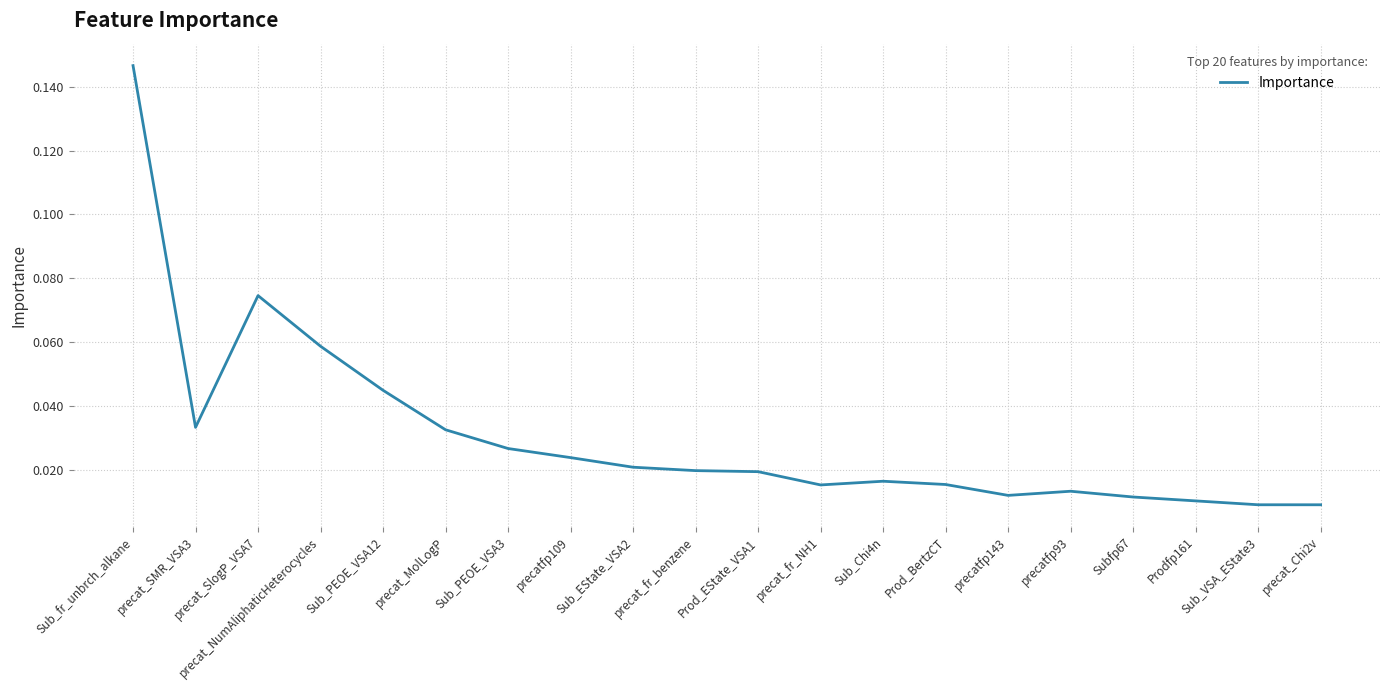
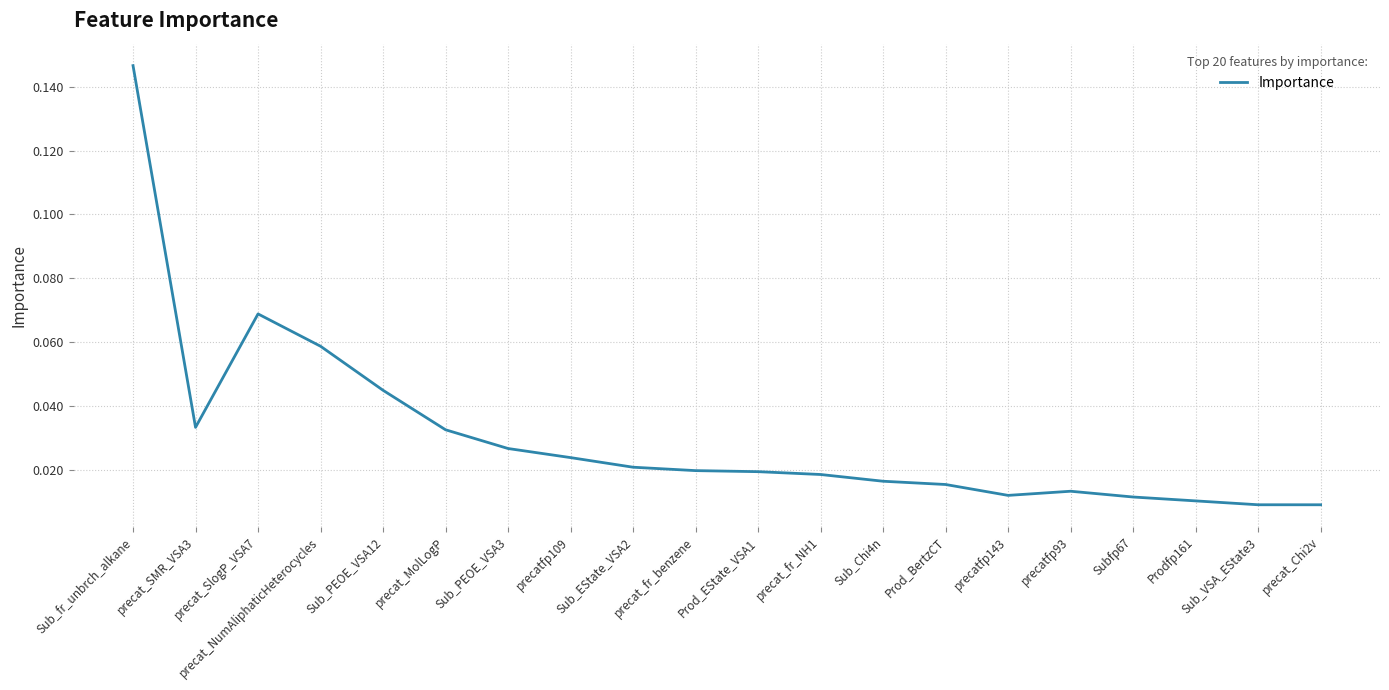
precat_SlogP_VSA7: 0.075 -> 0.069
precat_fr_NH1: 0.015 -> 0.019
